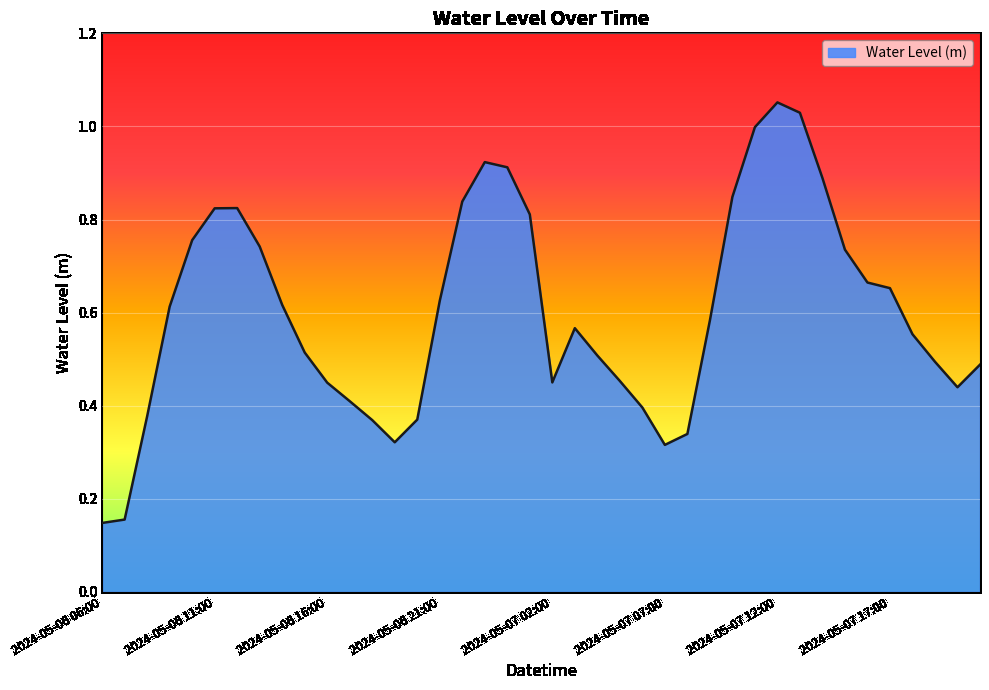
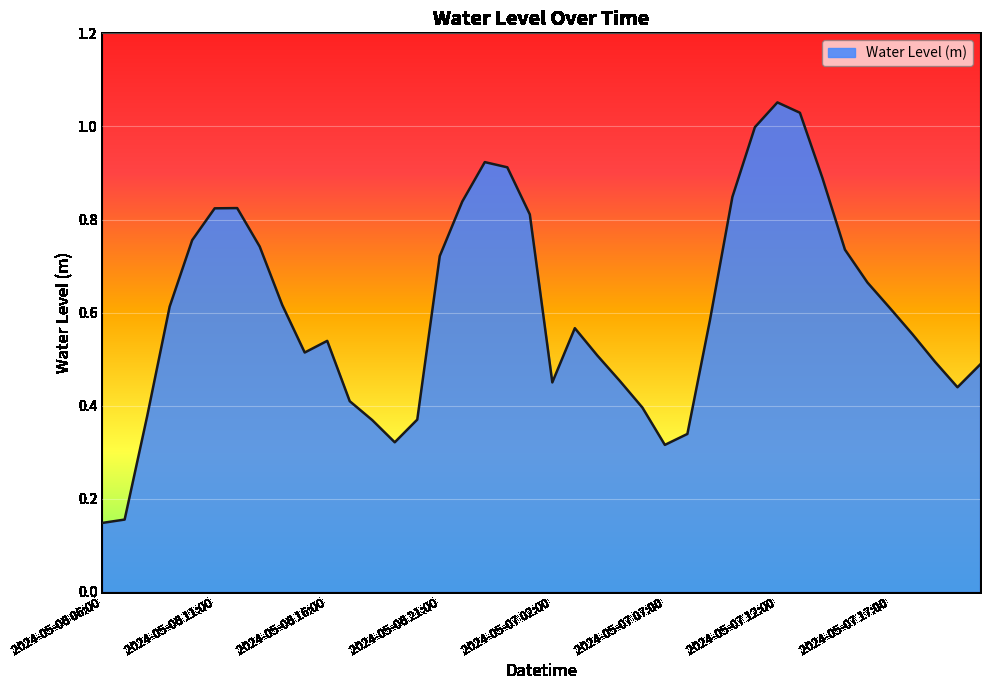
2024-05-06 16:00: 0.45 -> 0.54
2024-05-06 21:00: 0.63 -> 0.72
2024-05-07 17:00: 0.65 -> 0.61
